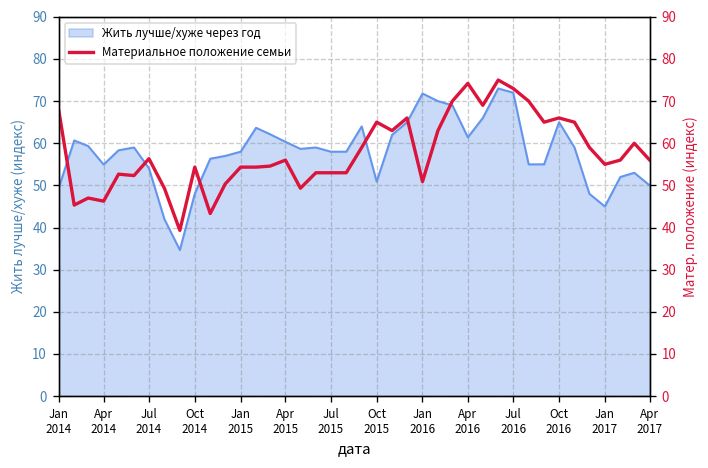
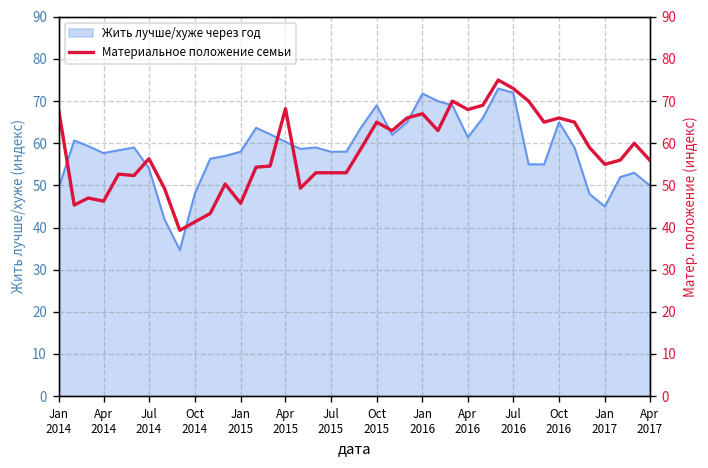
Жить лучше/хуже через год, Apr 2014: 55 -> 58
Жить лучше/хуже через год, Oct 2015: 51 -> 69
Материальное положение семьи, Oct 2014: 54 -> 41
Материальное положение семьи, Jan 2015: 54 -> 46
Материальное положение семьи, Apr 2015: 56 -> 68
Материальное положение семьи, Jan 2016: 51 -> 67
Материальное положение семьи, Apr 2016: 74 -> 68
